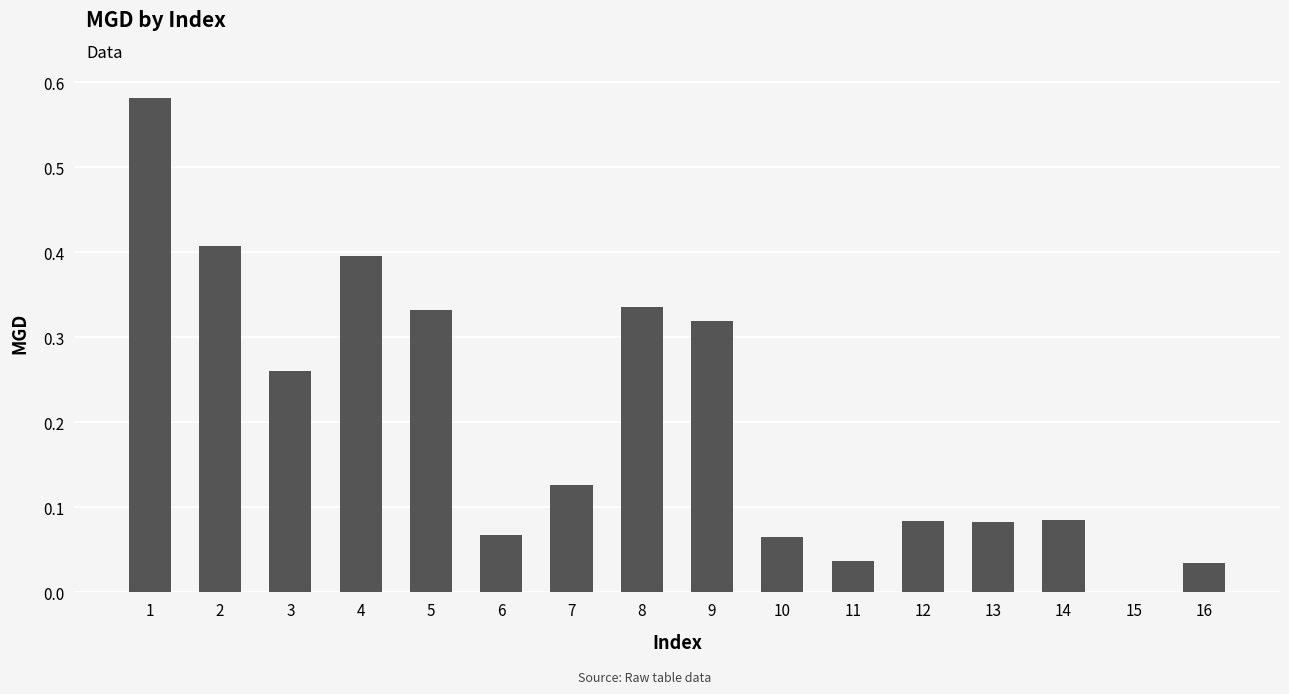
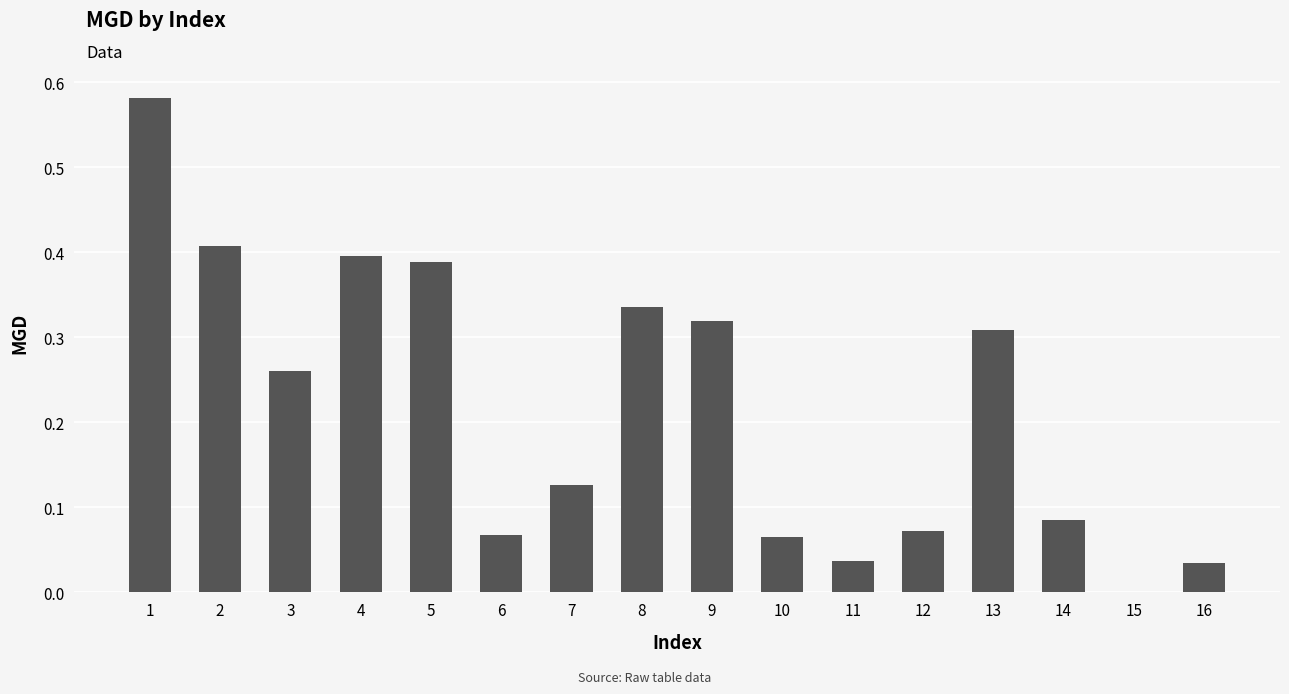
5: 0.33 -> 0.39
12: 0.08 -> 0.07
13: 0.08 -> 0.31
